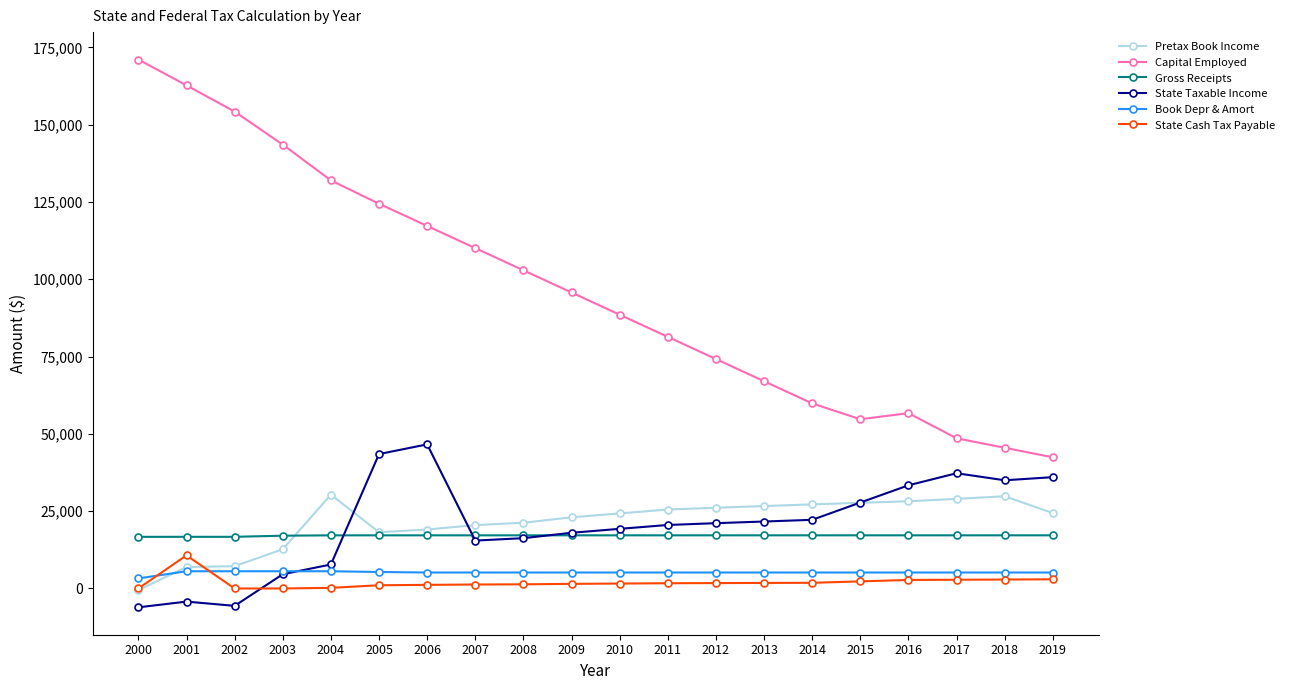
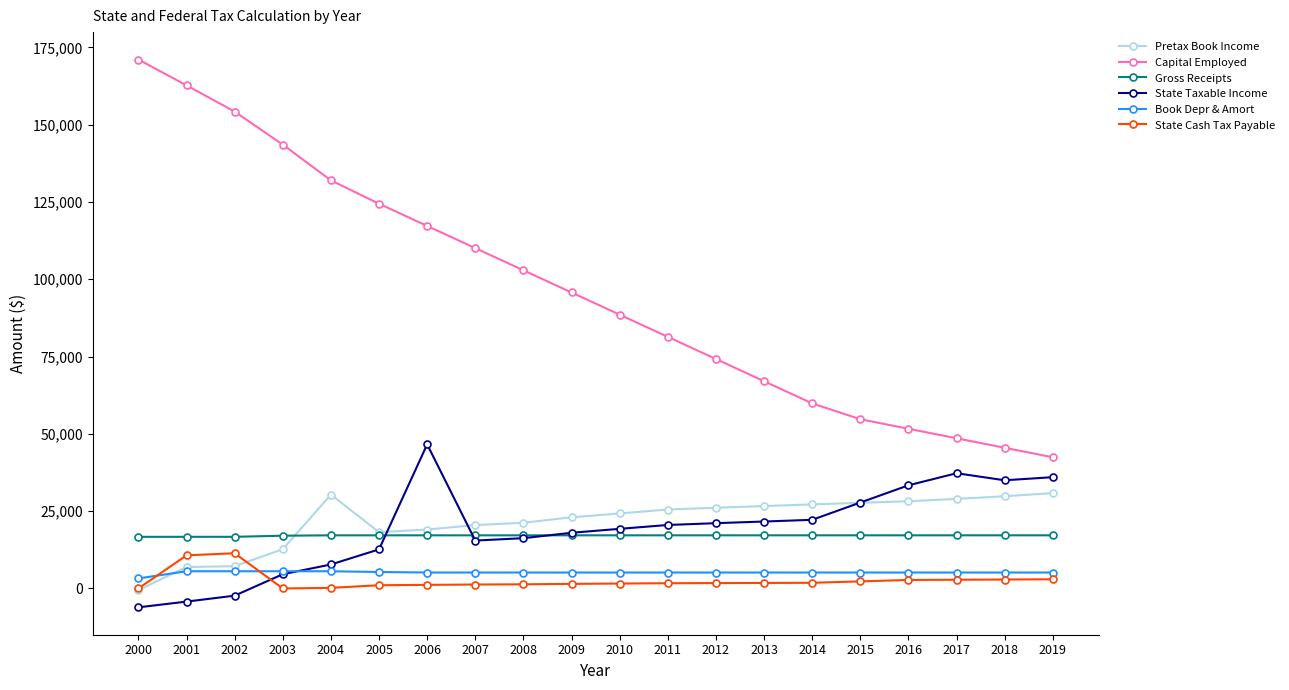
State Taxable Income, 2002: -6,000 -> -2,000
State Cash Tax Payable, 2002: 0 -> 11,000
State Taxable Income, 2005: 43,000 -> 13,000
Capital Employed, 2016: 57,000 -> 52,000
Pretax Book Income, 2019: 24,000 -> 31,000
